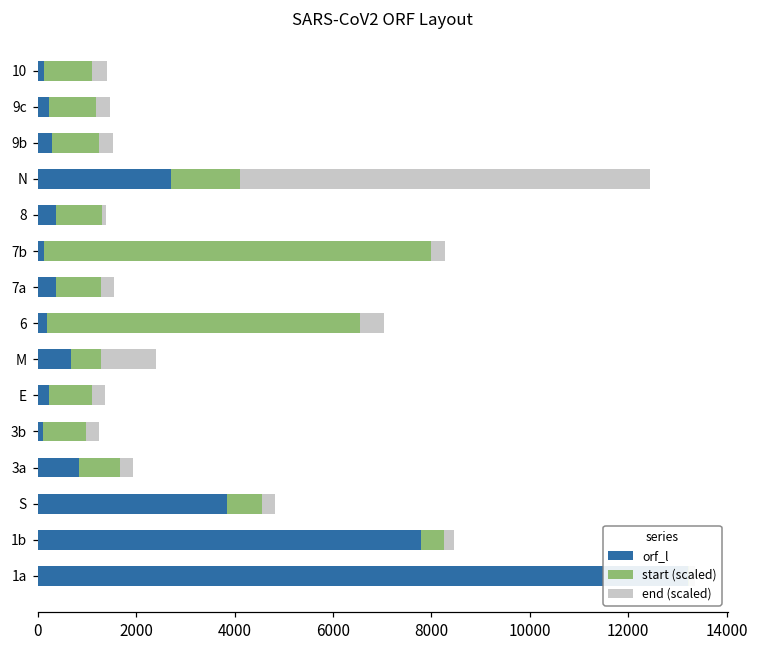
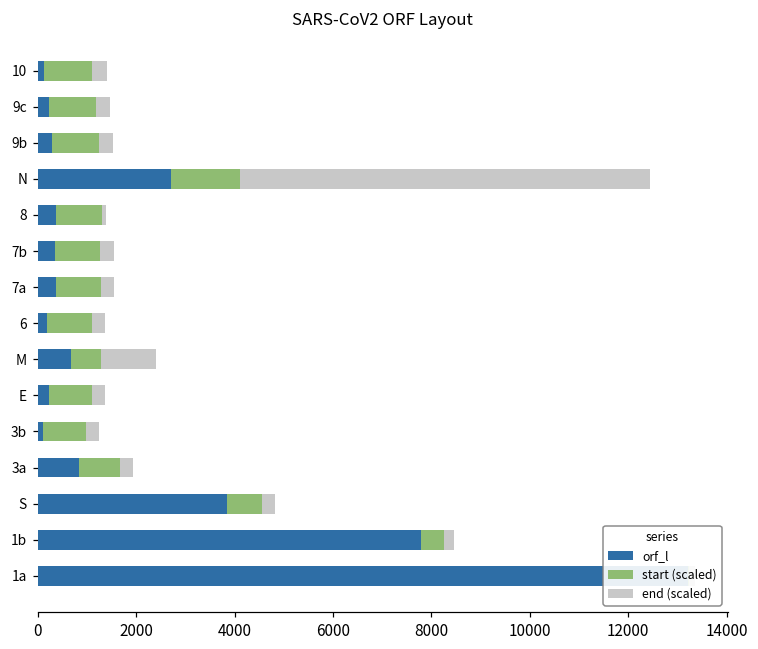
orf_l, 7b: 100 -> 300
start (scaled), 7b: 7900 -> 900
start (scaled), 6: 6400 -> 900
end (scaled), 6: 500 -> 300
